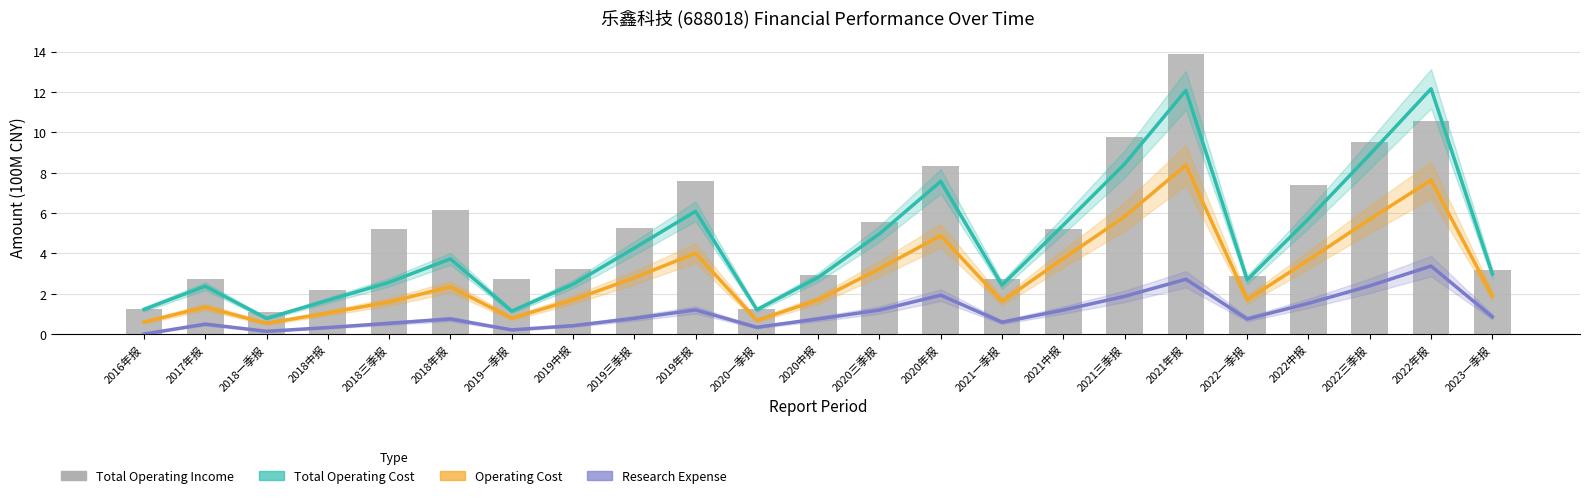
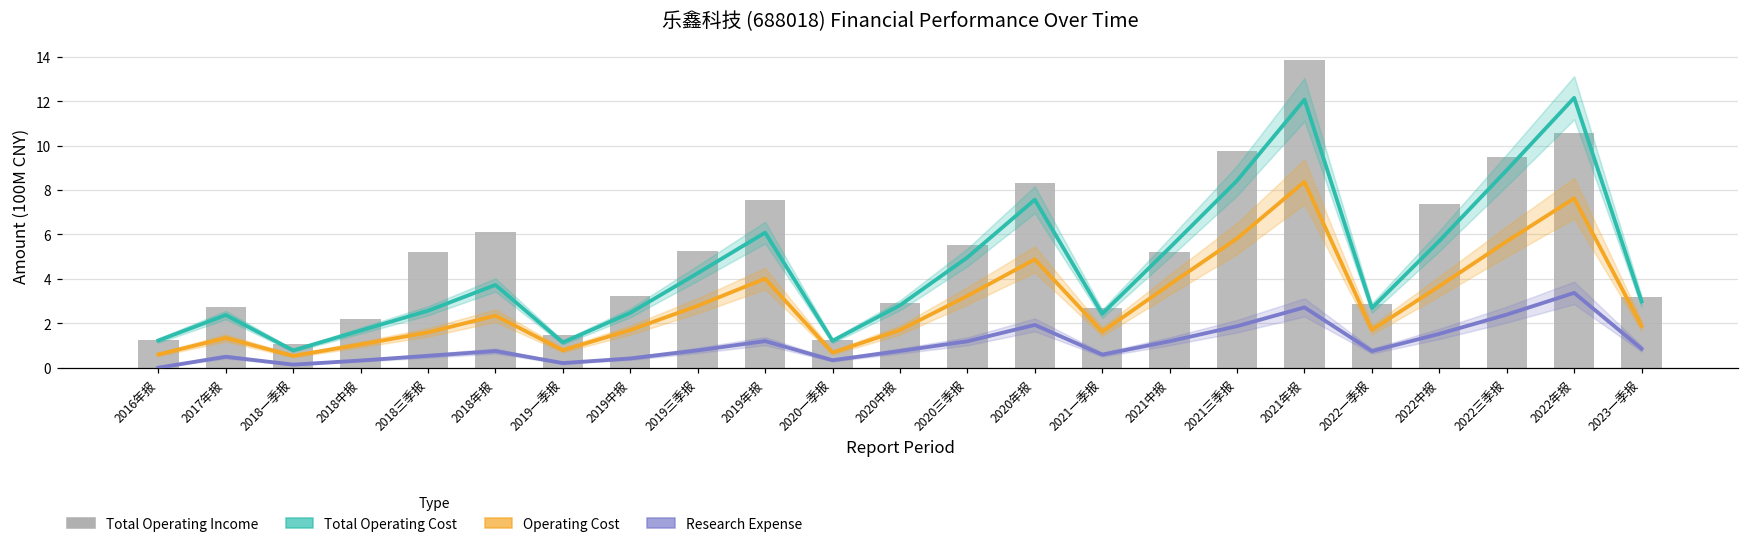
Total Operating Income, 2019一季报: 2.7 -> 1.5
